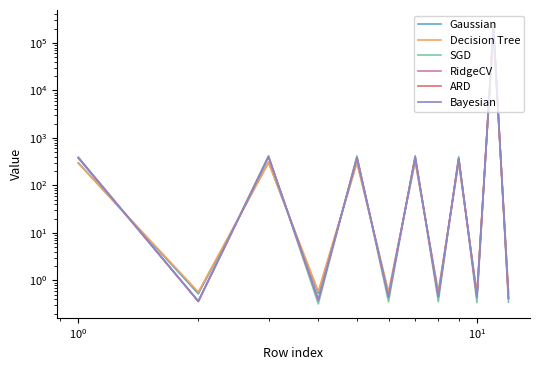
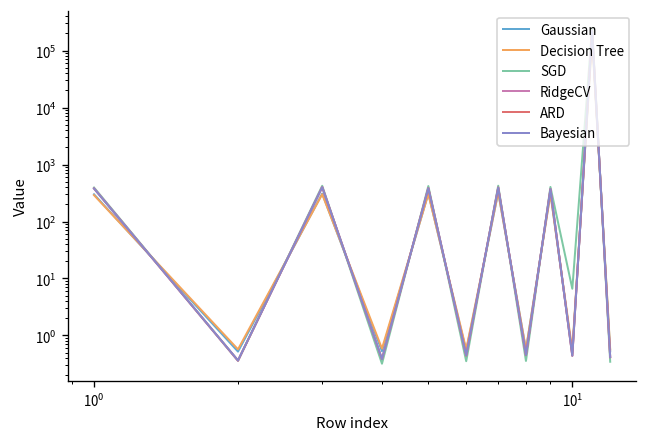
SGD, 10^1: 0.3 -> 7
